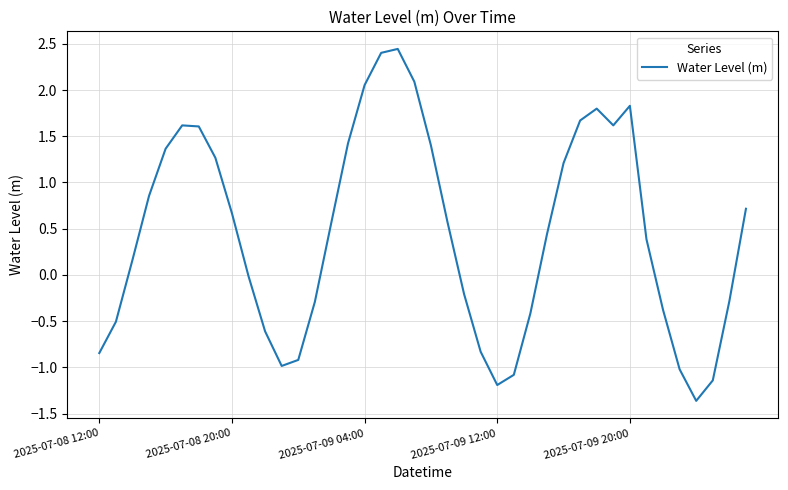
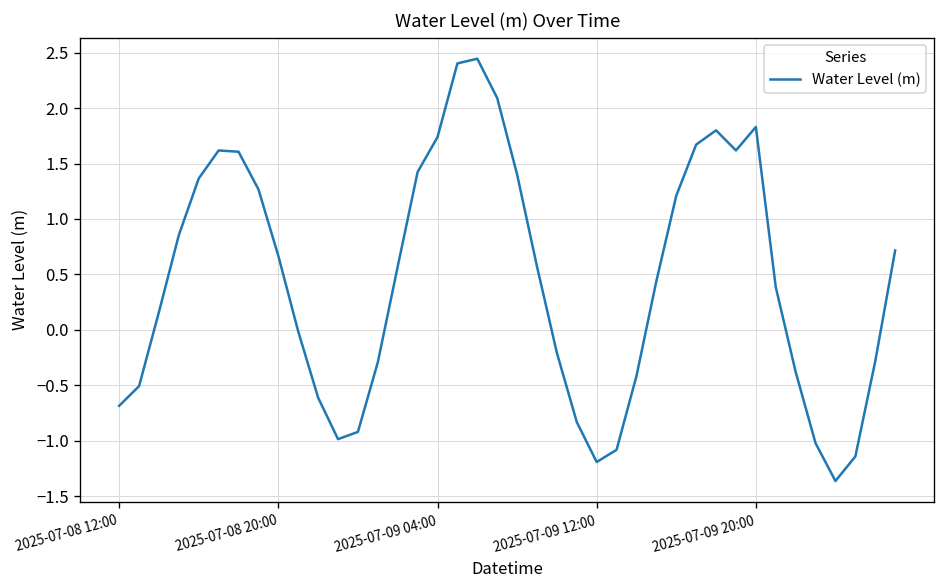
2025-07-08 12:00: -0.8 -> -0.7
2025-07-09 04:00: 2.1 -> 1.7
